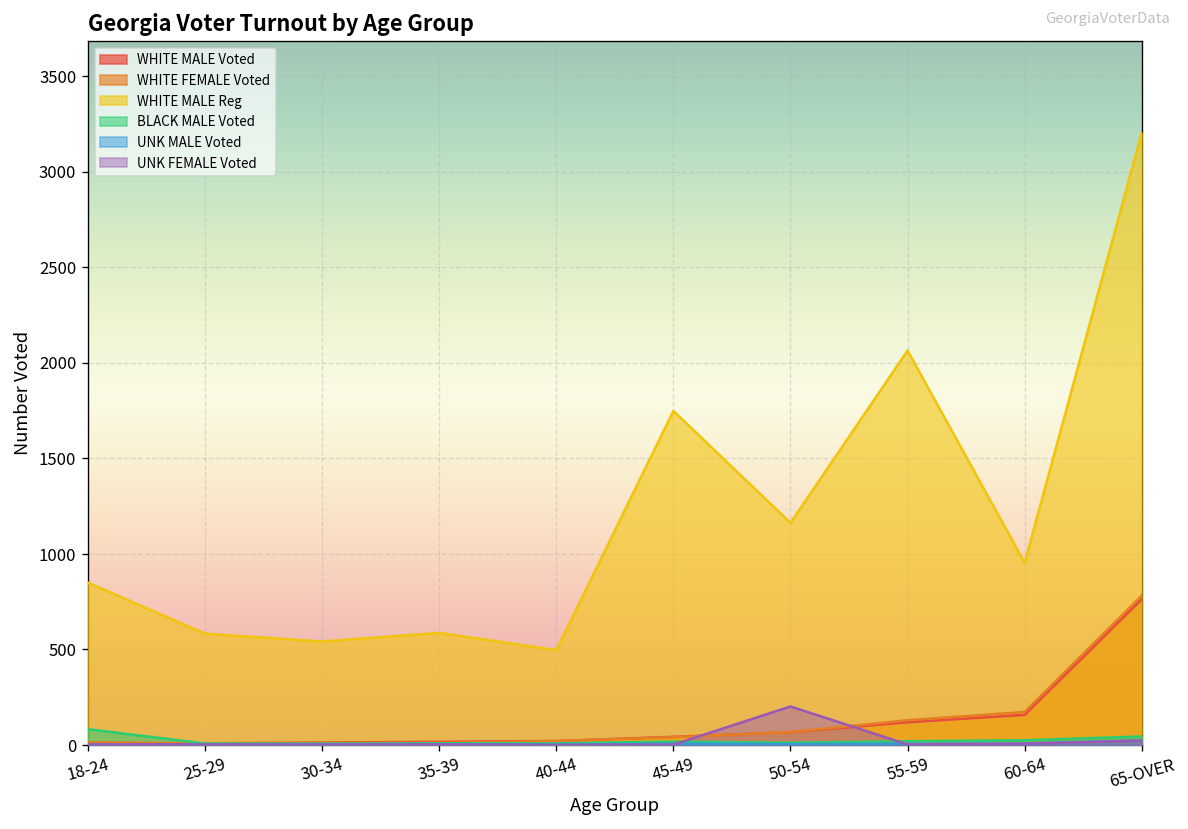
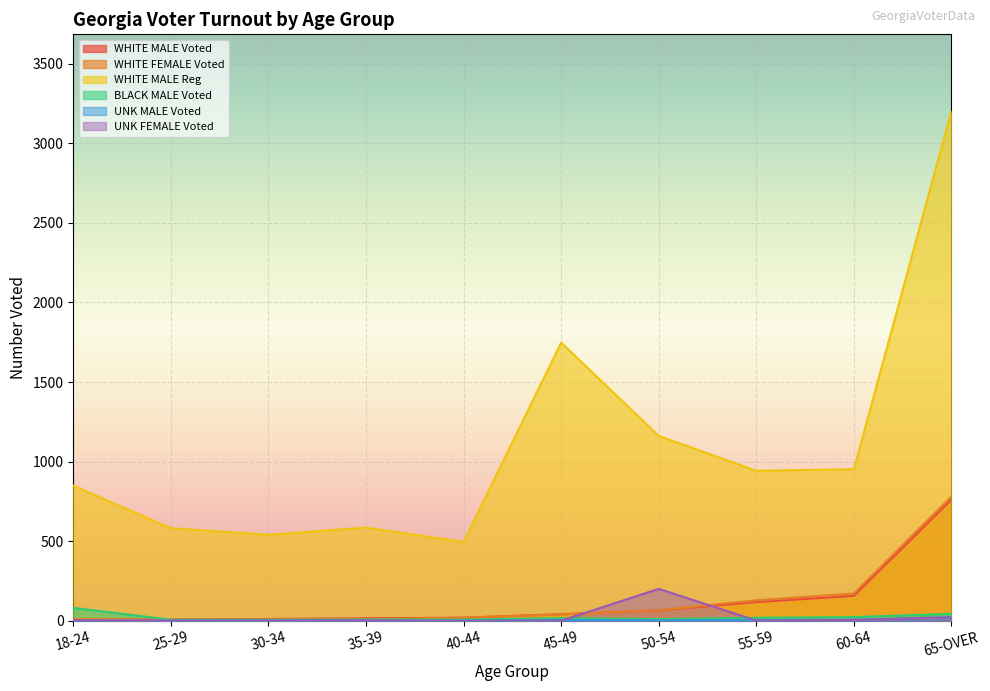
WHITE MALE Reg, 55-59: 2060 -> 940
